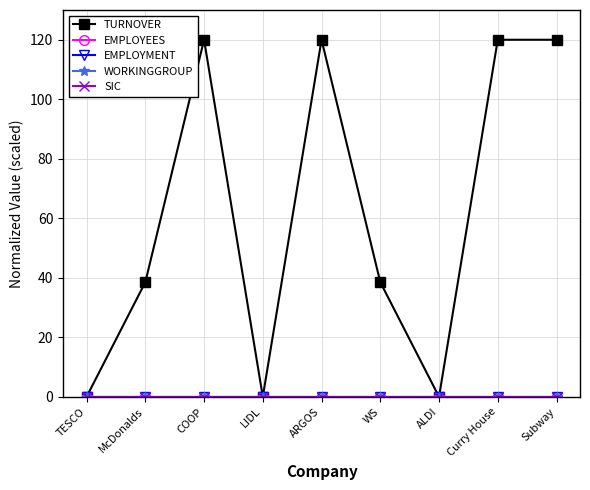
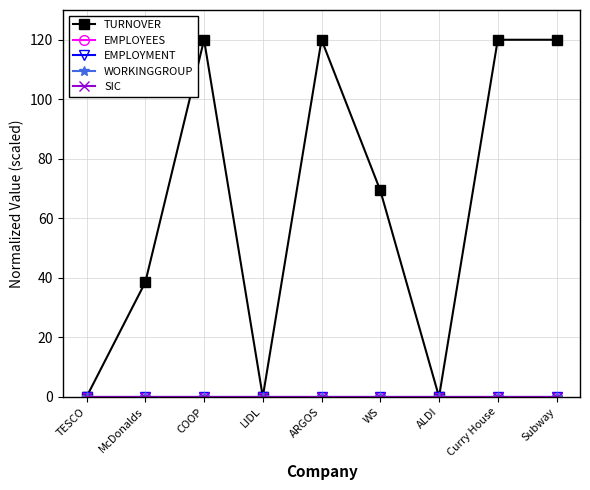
TURNOVER, WS: 39 -> 69
